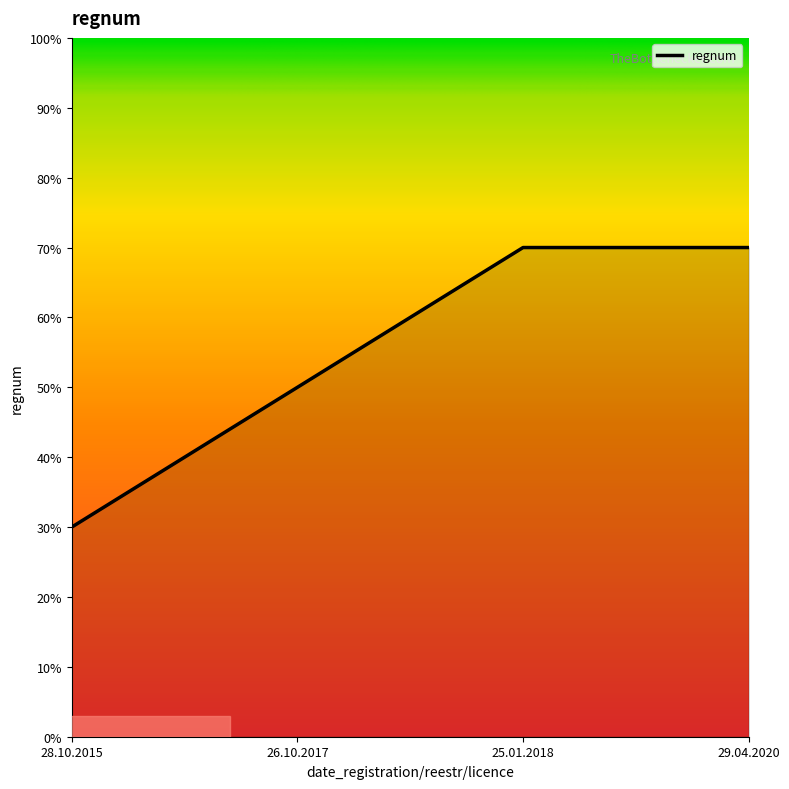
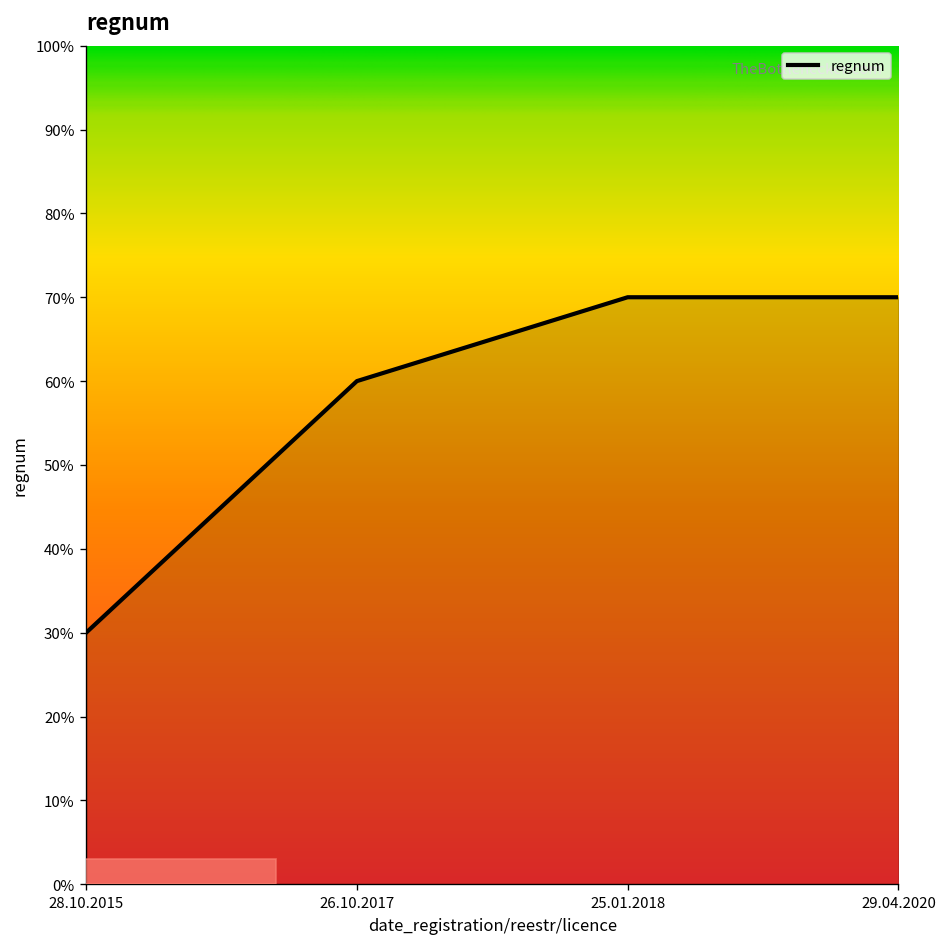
26.10.2017: 50% -> 60%
